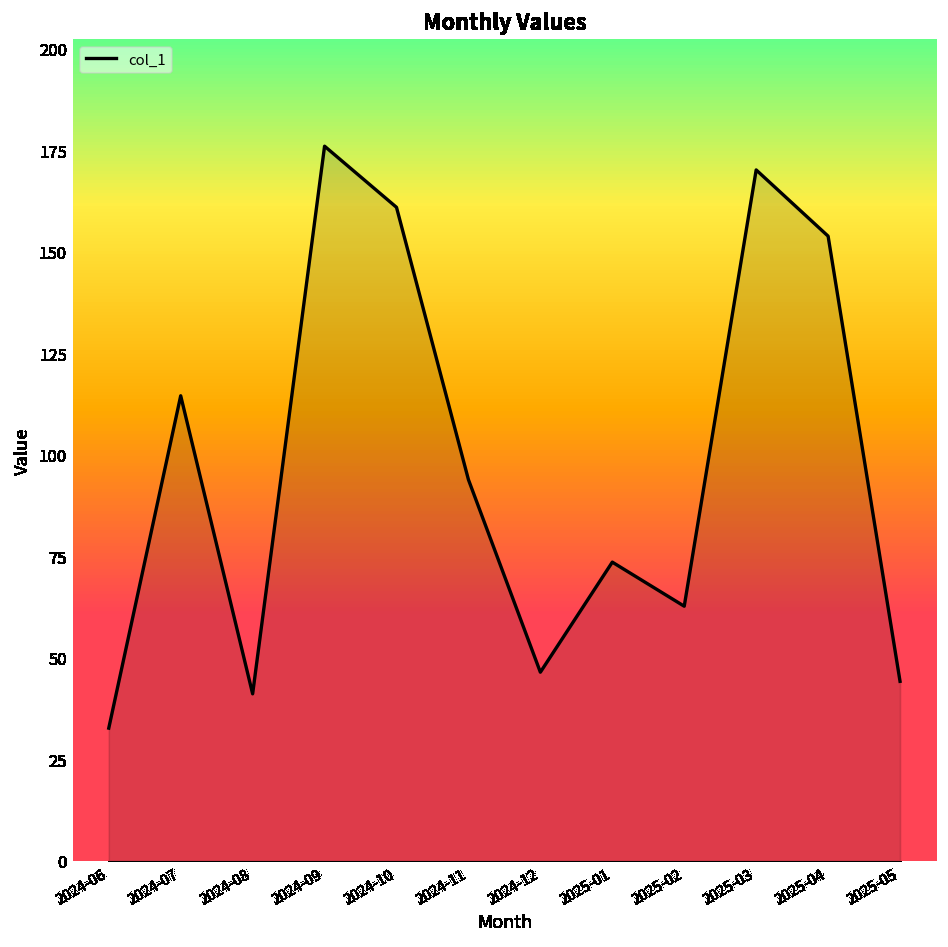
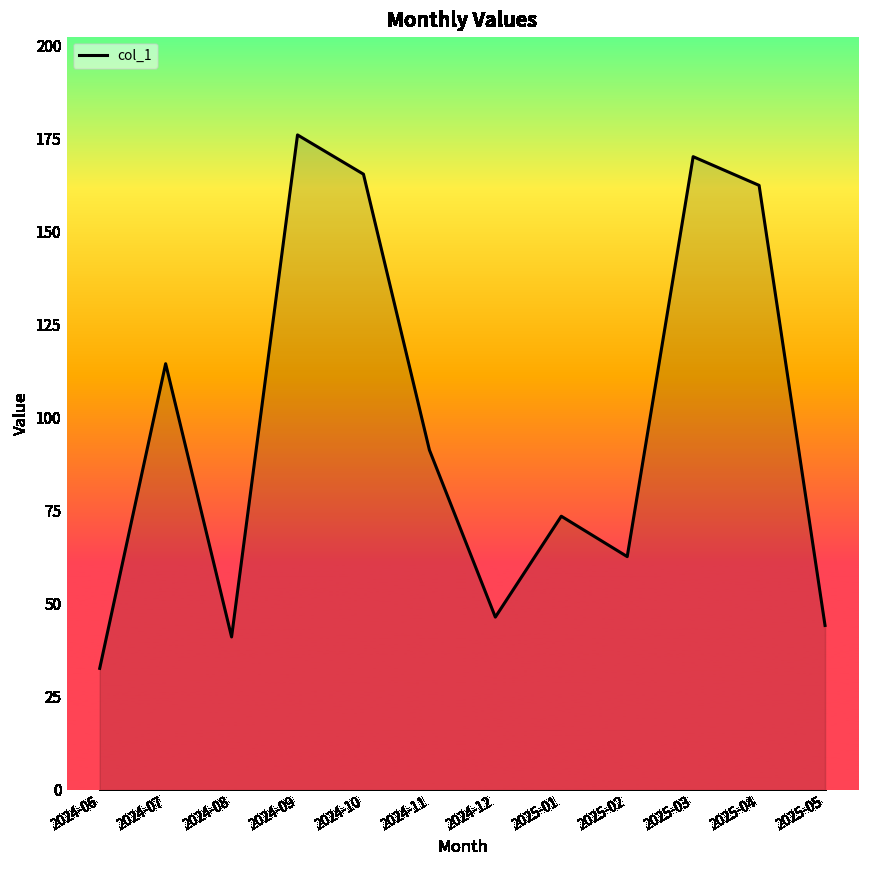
2024-10: 161 -> 165
2024-11: 94 -> 91
2025-04: 154 -> 162
